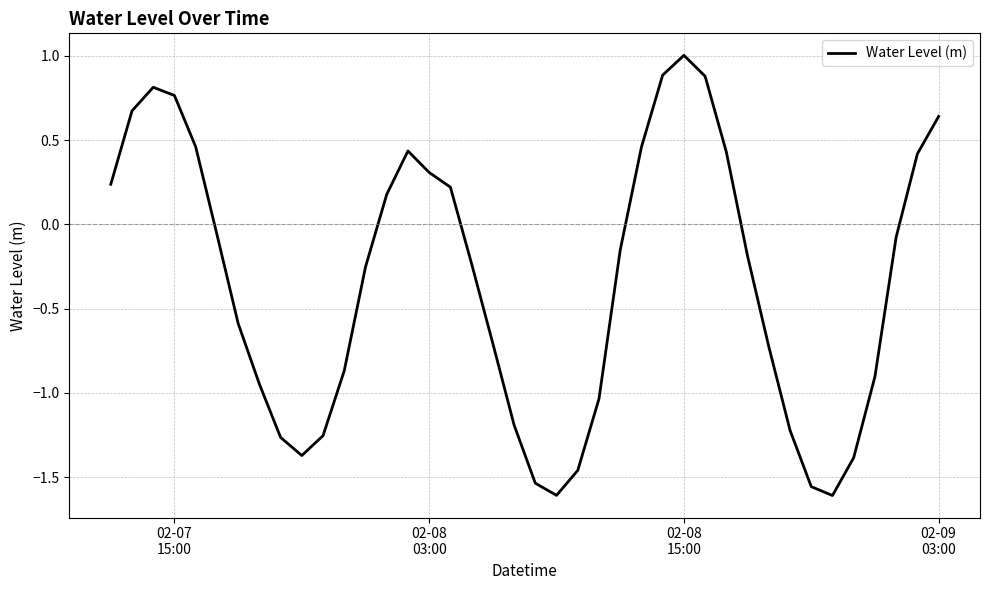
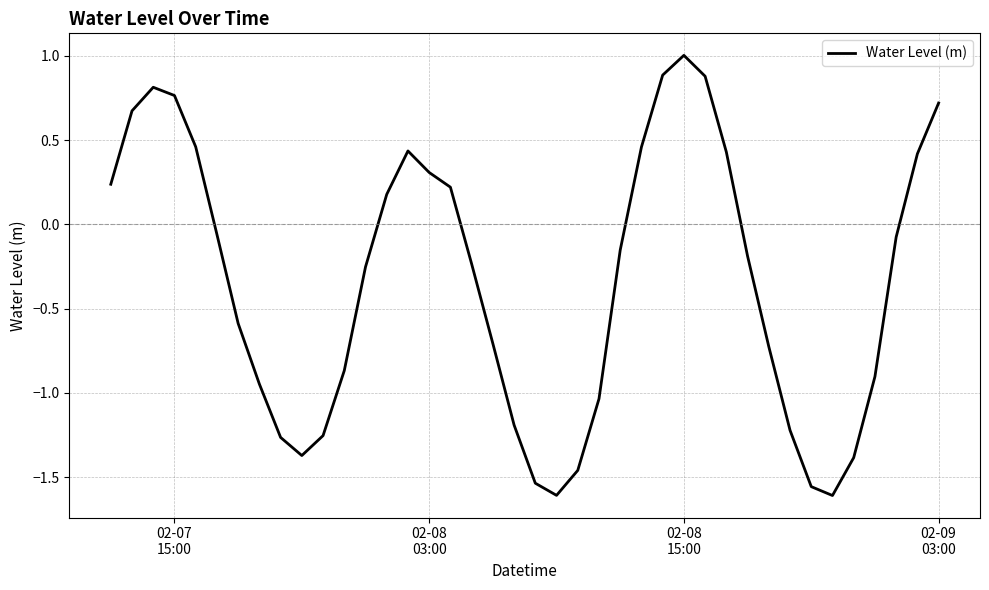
02-09 03:00: 0.64 -> 0.72
